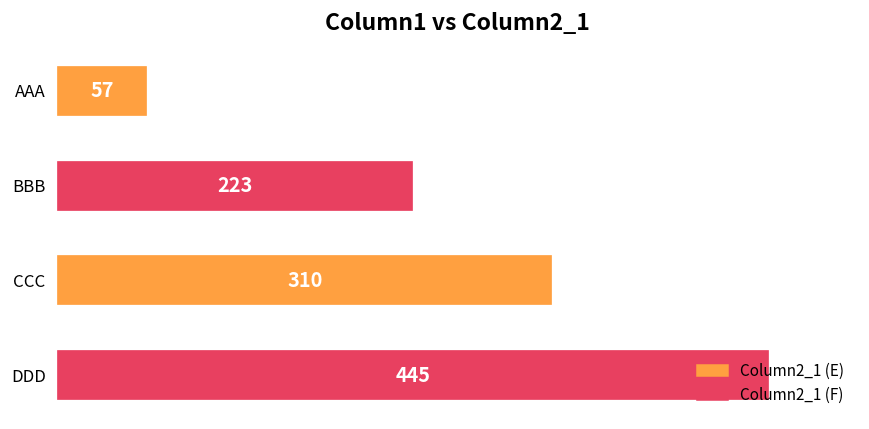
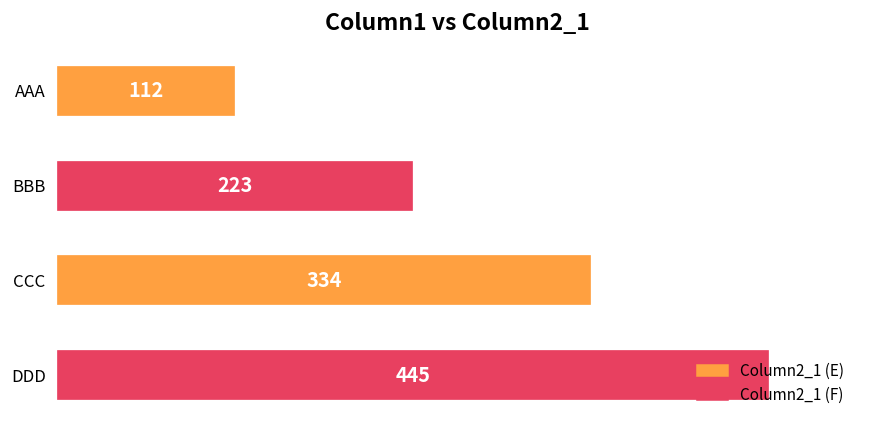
AAA: 57 -> 112
CCC: 310 -> 334
